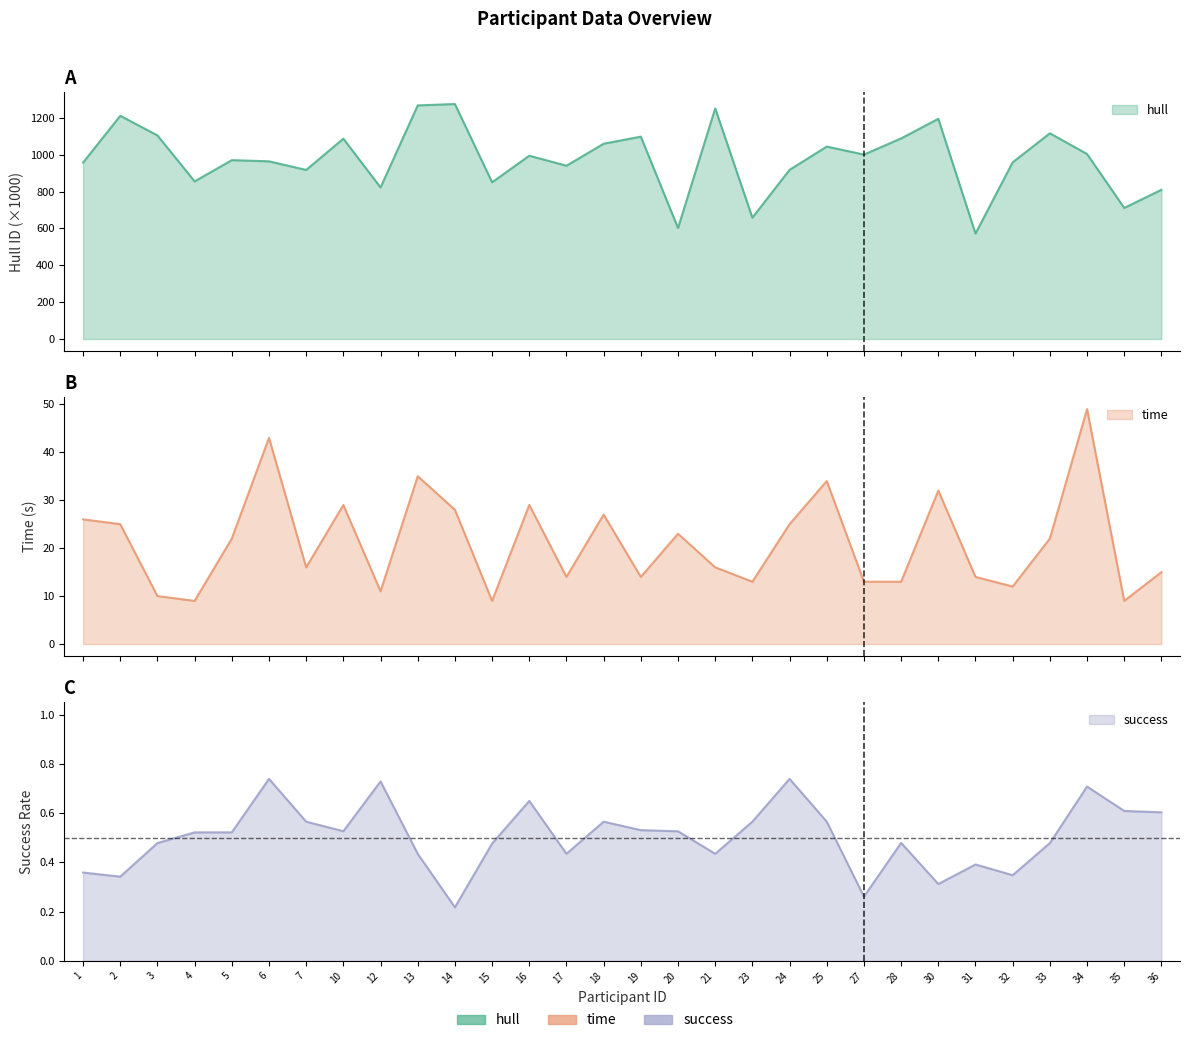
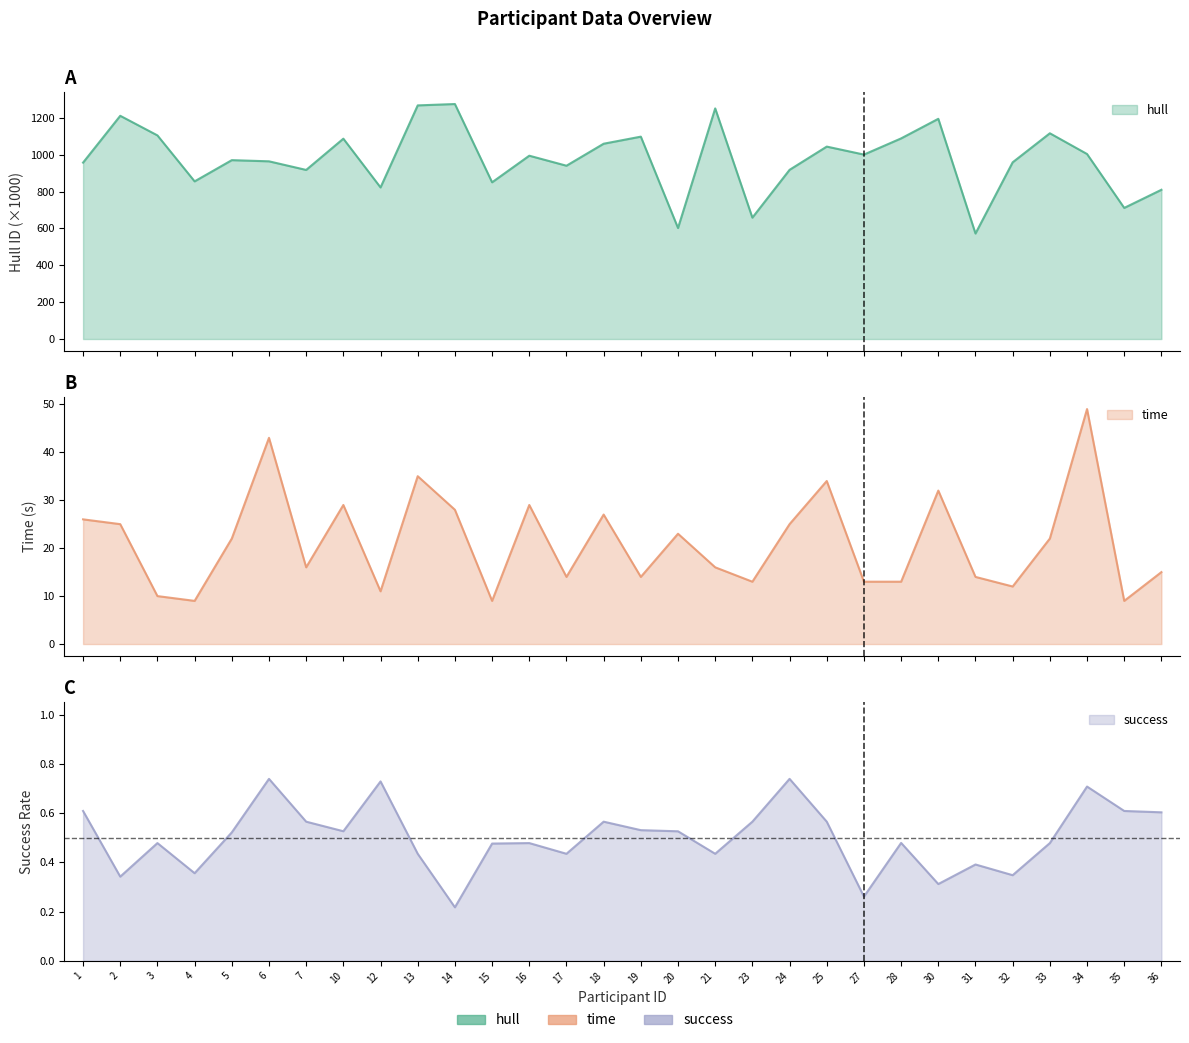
C, 1: 0.36 -> 0.61
C, 4: 0.52 -> 0.36
C, 16: 0.65 -> 0.48
